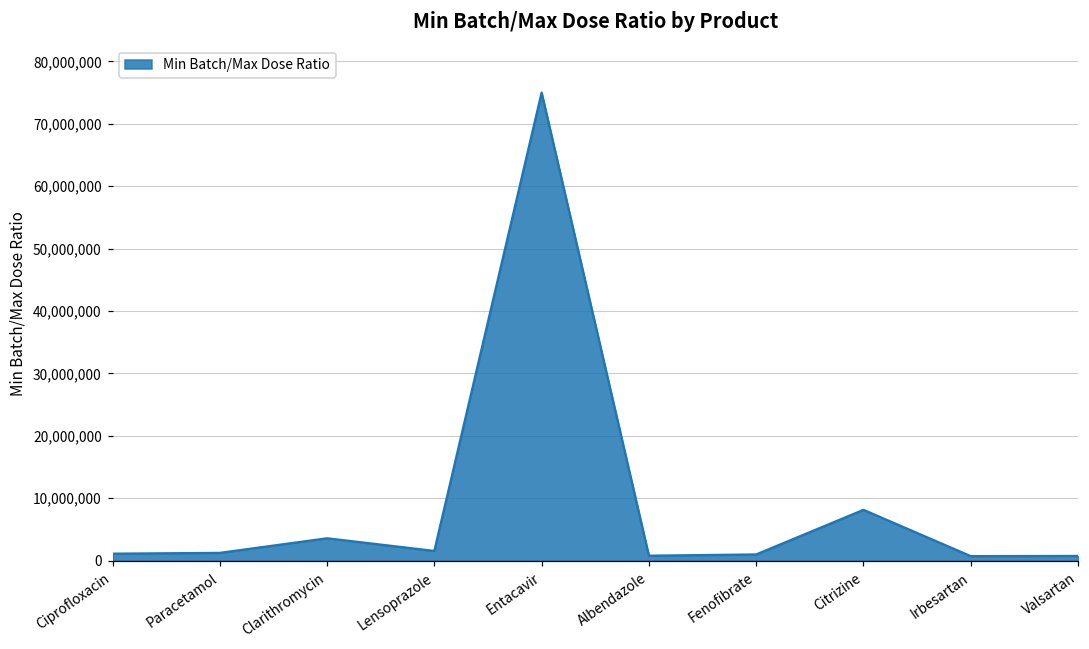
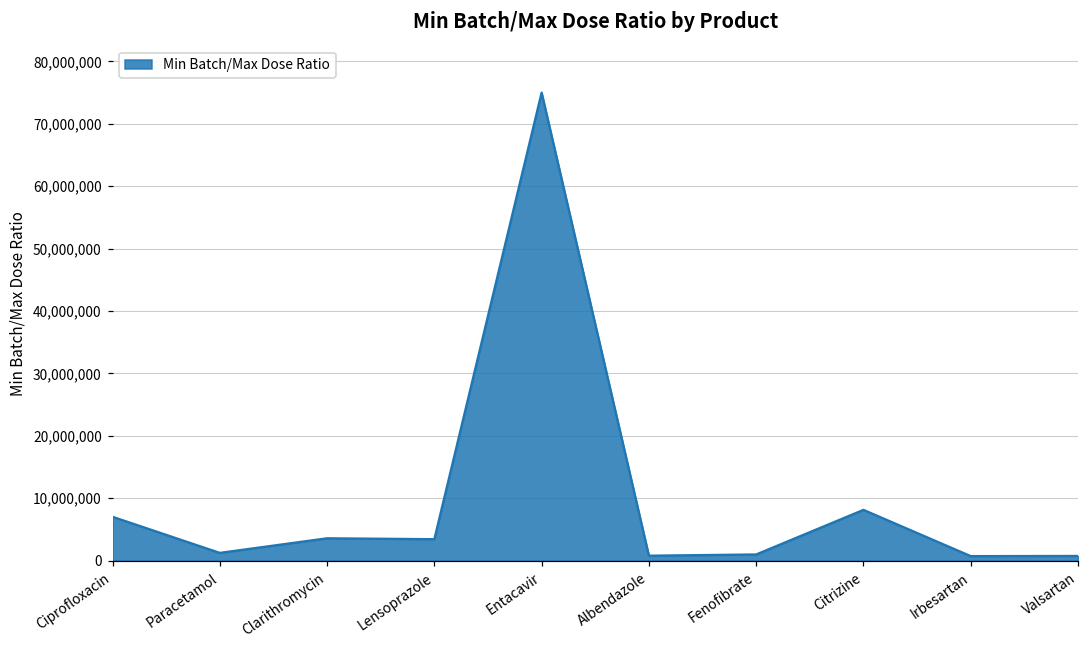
Ciprofloxacin: 1,000,000 -> 7,000,000
Lensoprazole: 2,000,000 -> 3,000,000
